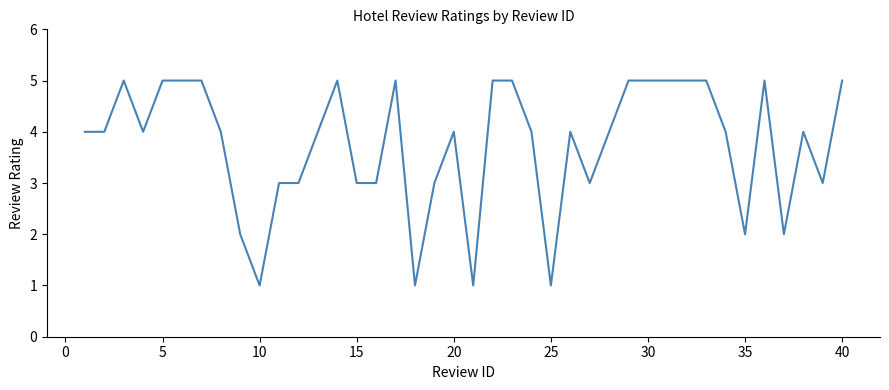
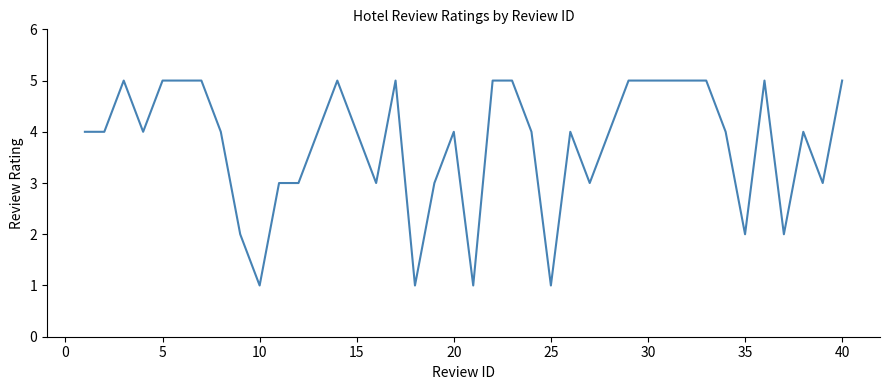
15: 3 -> 4
